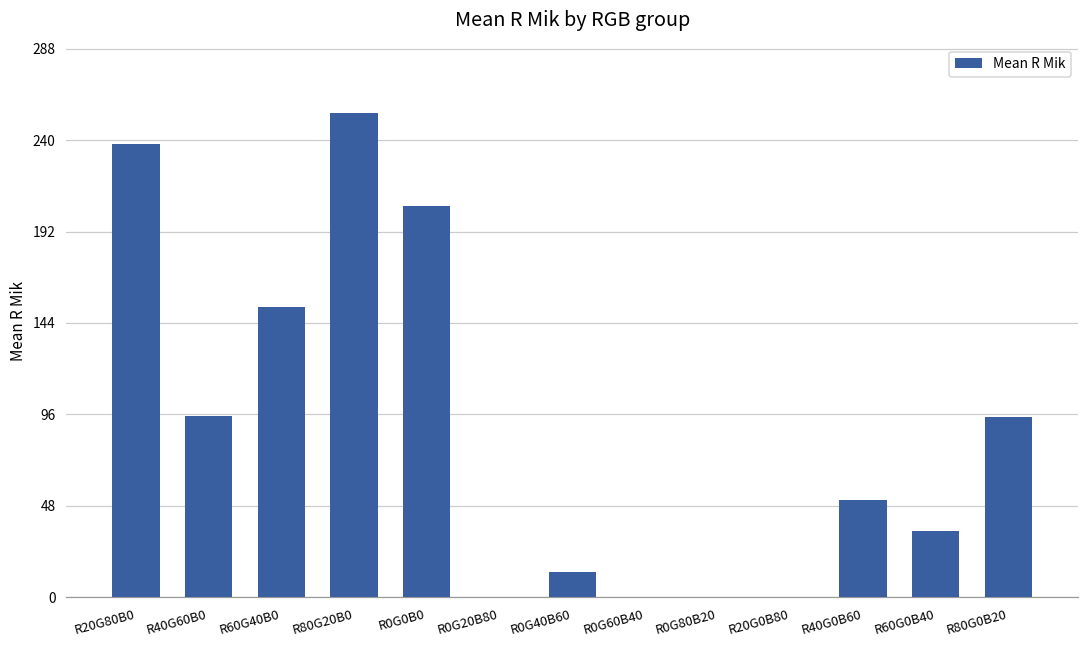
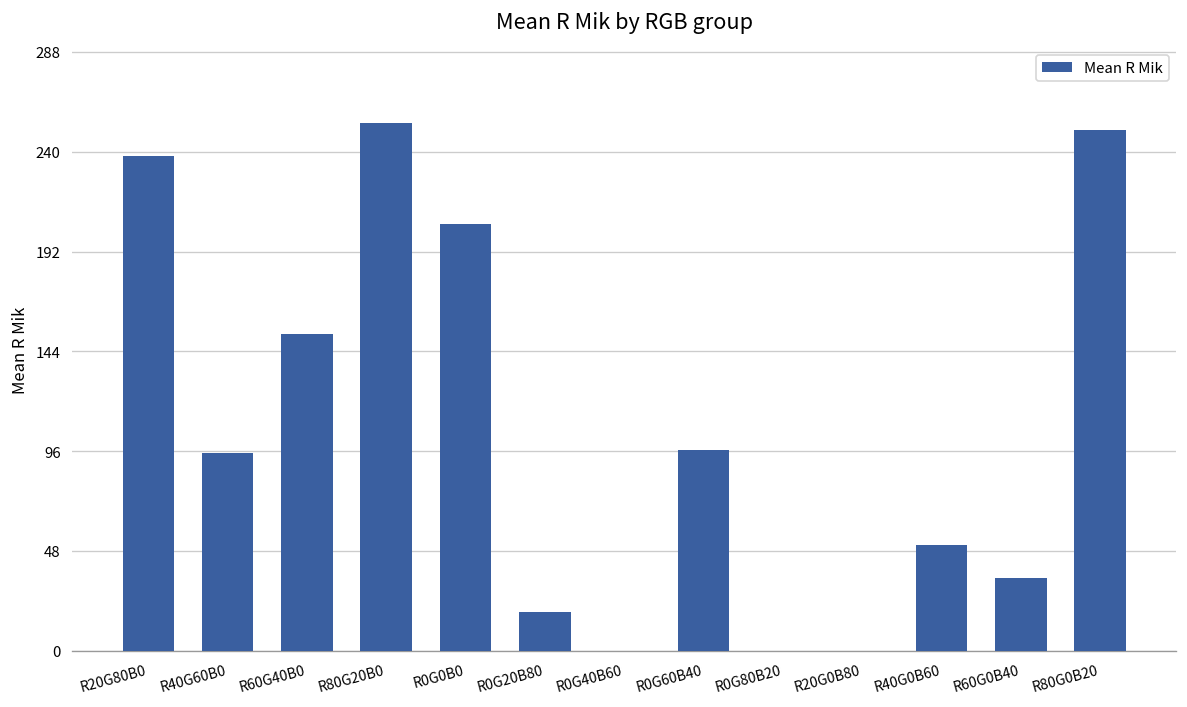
R0G20B80: 0 -> 19
R0G40B60: 13 -> 0
R0G60B40: 0 -> 96
R80G0B20: 95 -> 251
